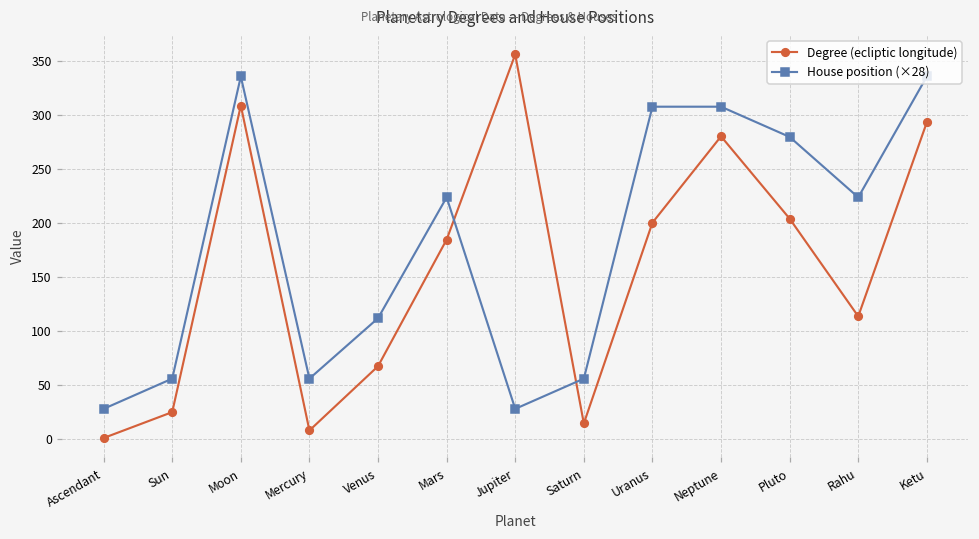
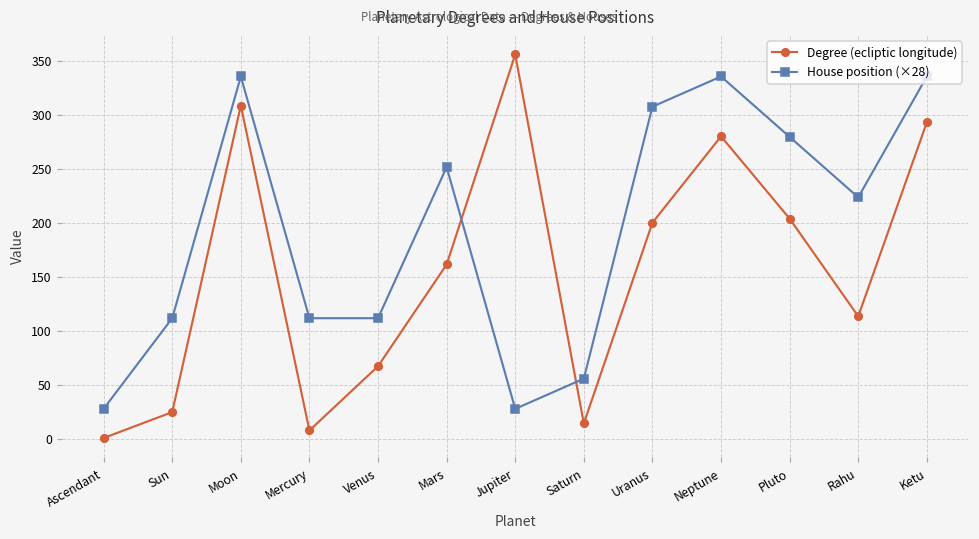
House position (×28), Sun: 60 -> 110
House position (×28), Mercury: 60 -> 110
Degree (ecliptic longitude), Mars: 180 -> 160
House position (×28), Mars: 220 -> 250
House position (×28), Neptune: 310 -> 340
